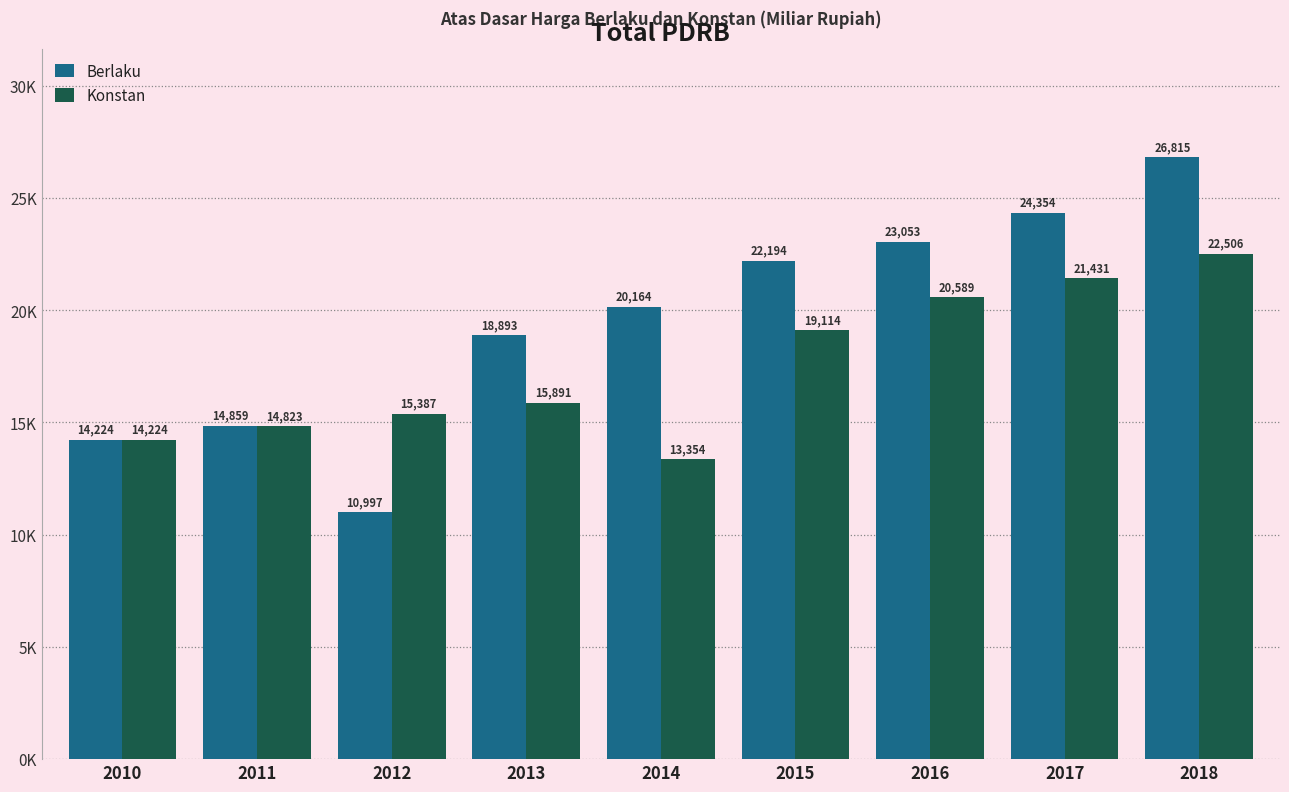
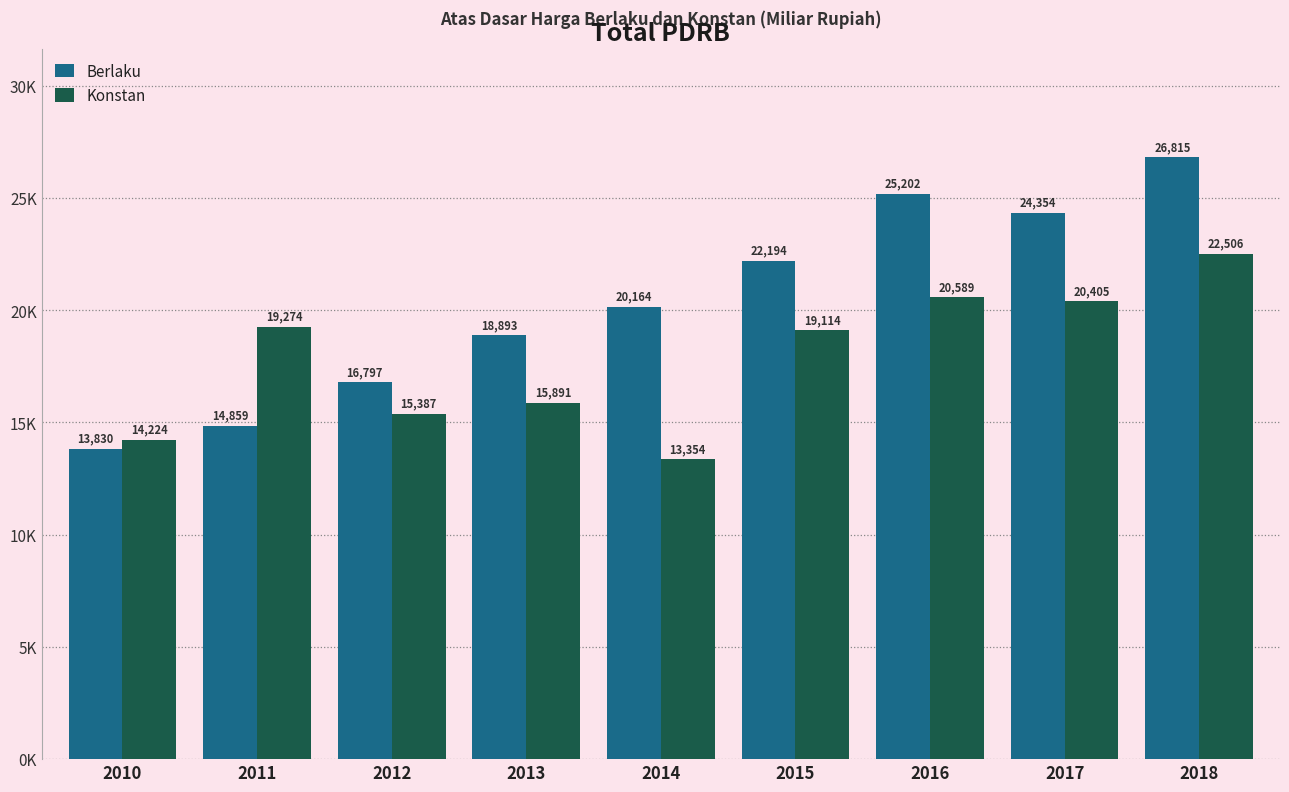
Berlaku, 2010: 14,224 -> 13,830
Konstan, 2011: 14,823 -> 19,274
Berlaku, 2012: 10,997 -> 16,797
Berlaku, 2016: 23,053 -> 25,202
Konstan, 2017: 21,431 -> 20,405
